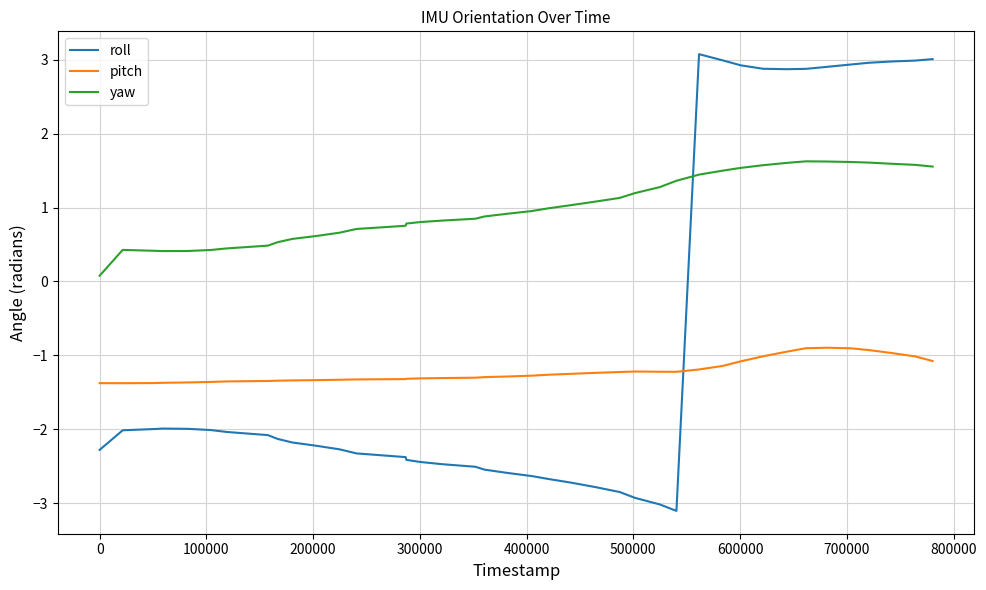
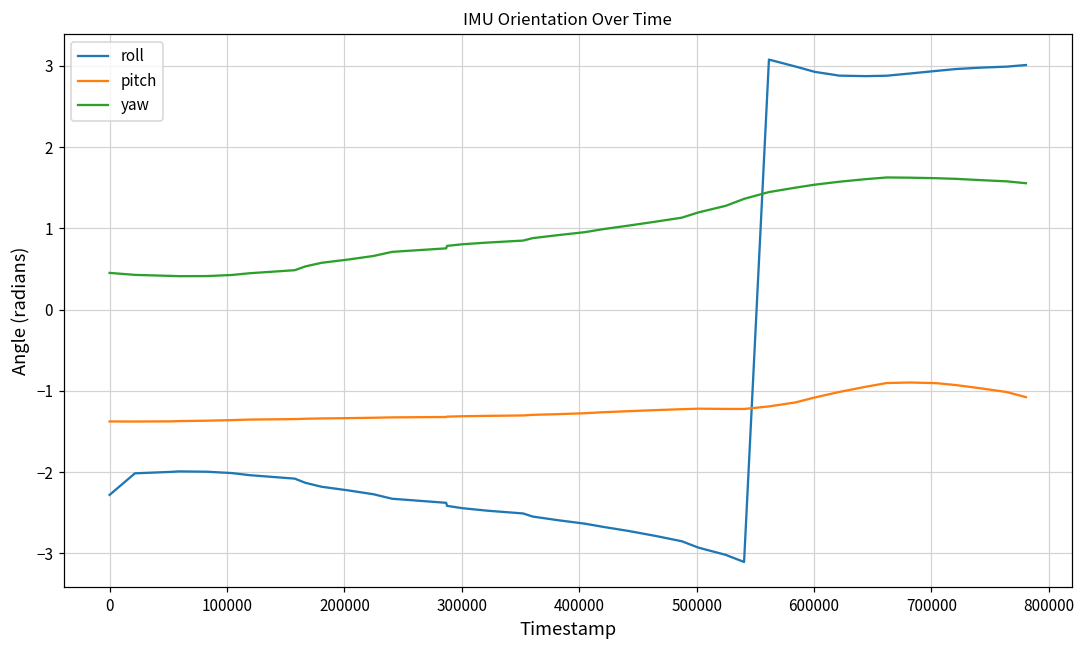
yaw, 0: 0.1 -> 0.5
